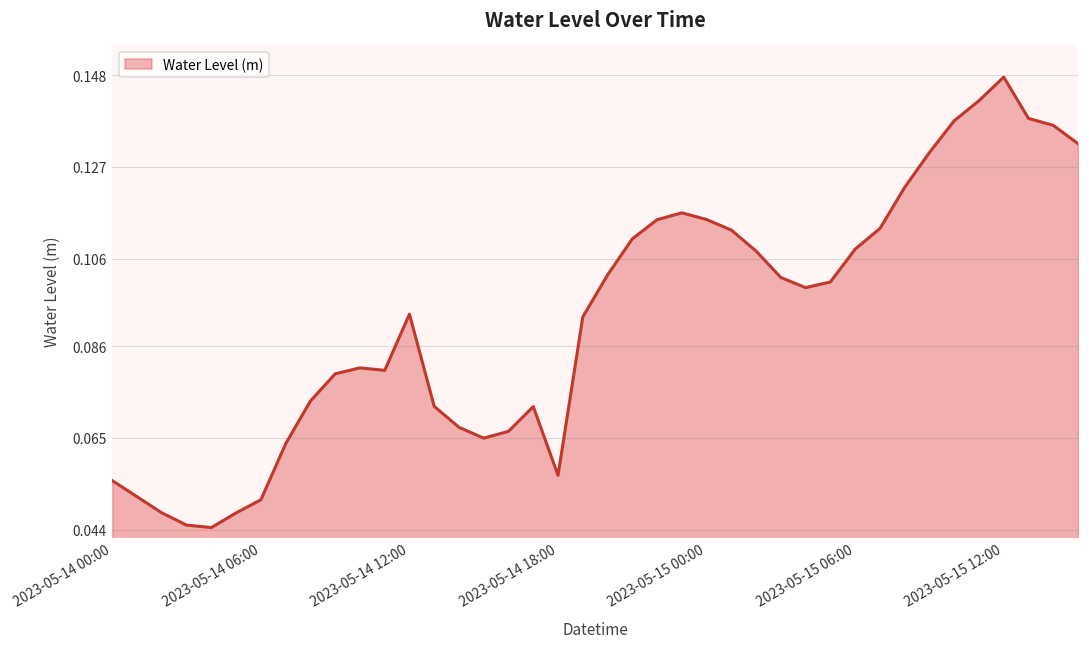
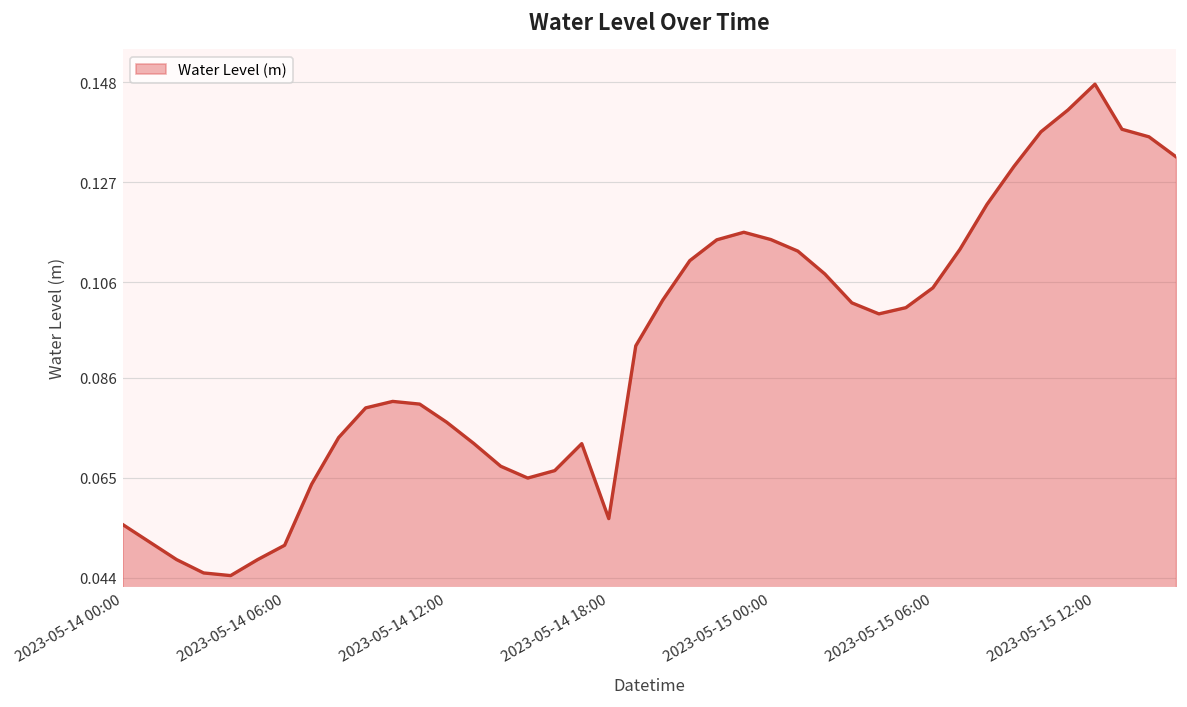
2023-05-14 12:00: 0.093 -> 0.077
2023-05-15 06:00: 0.108 -> 0.105
